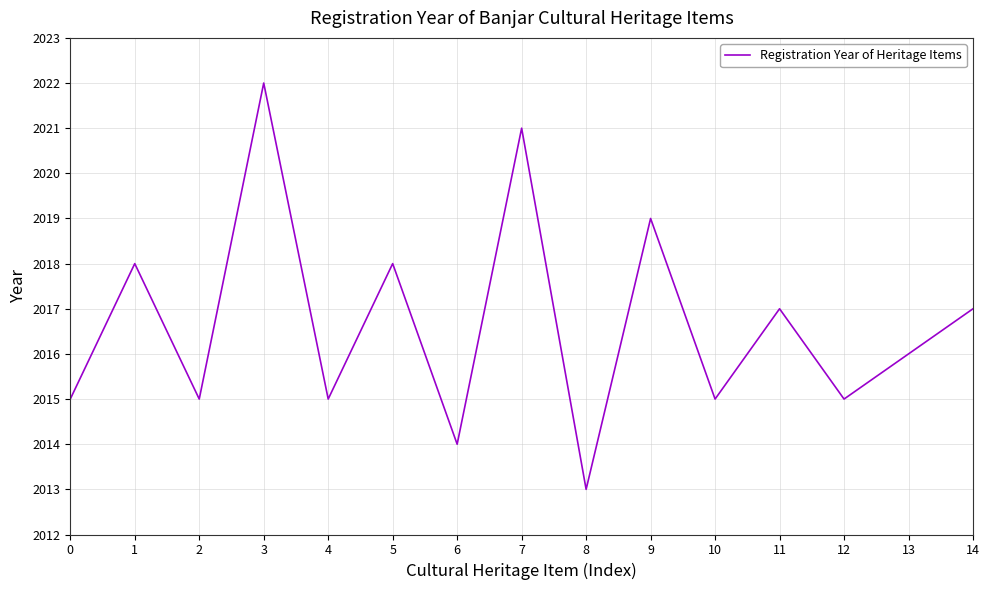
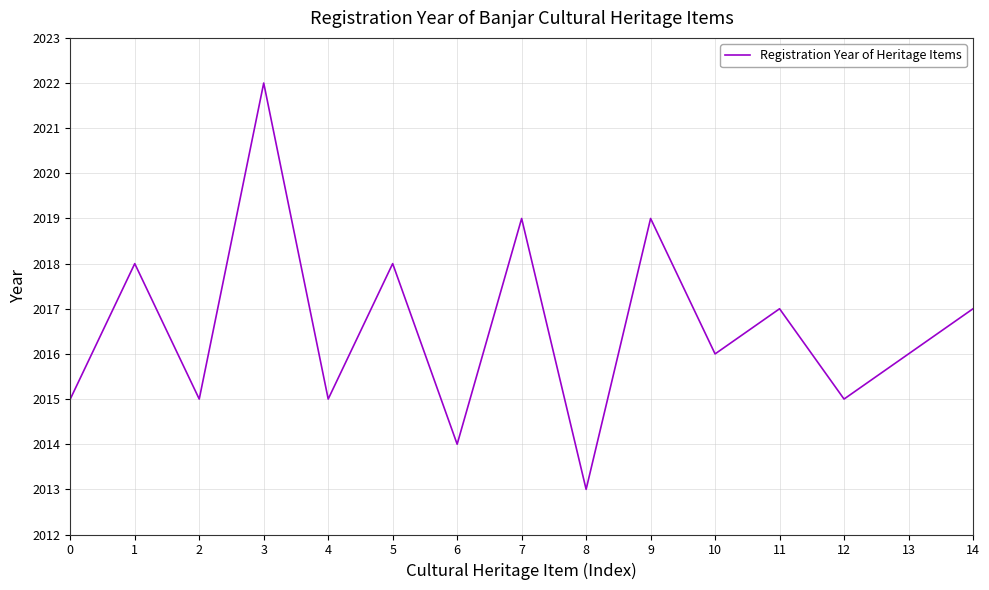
7: 2021 -> 2019
10: 2015 -> 2016
